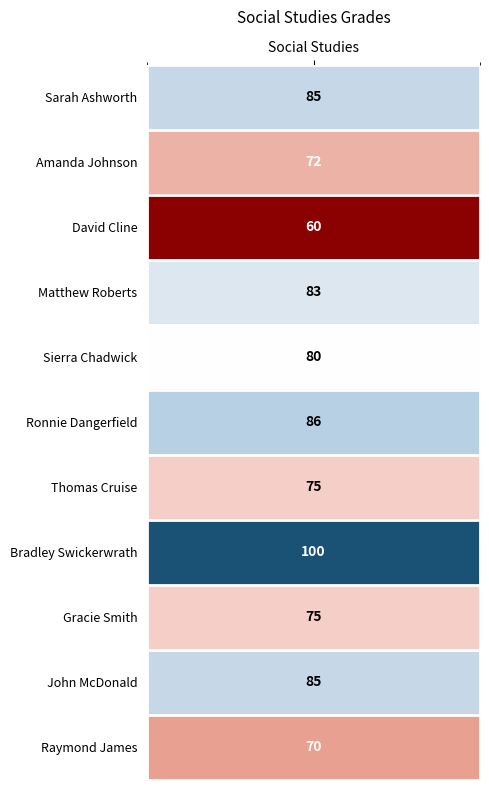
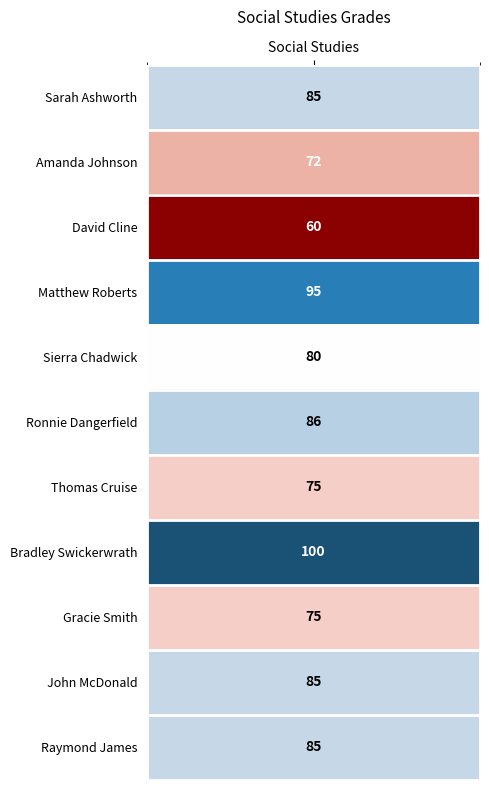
Matthew Roberts, Social Studies: 83 -> 95
Raymond James, Social Studies: 70 -> 85
